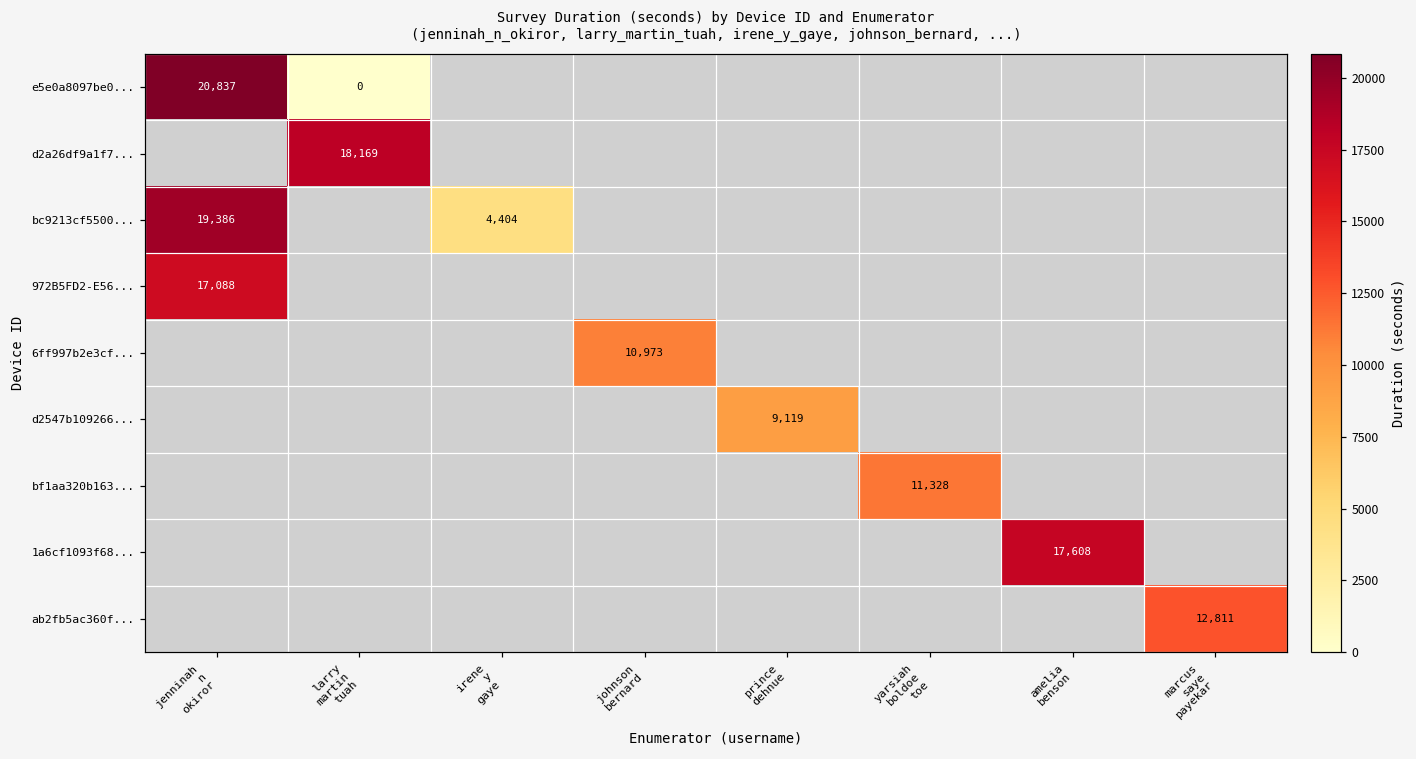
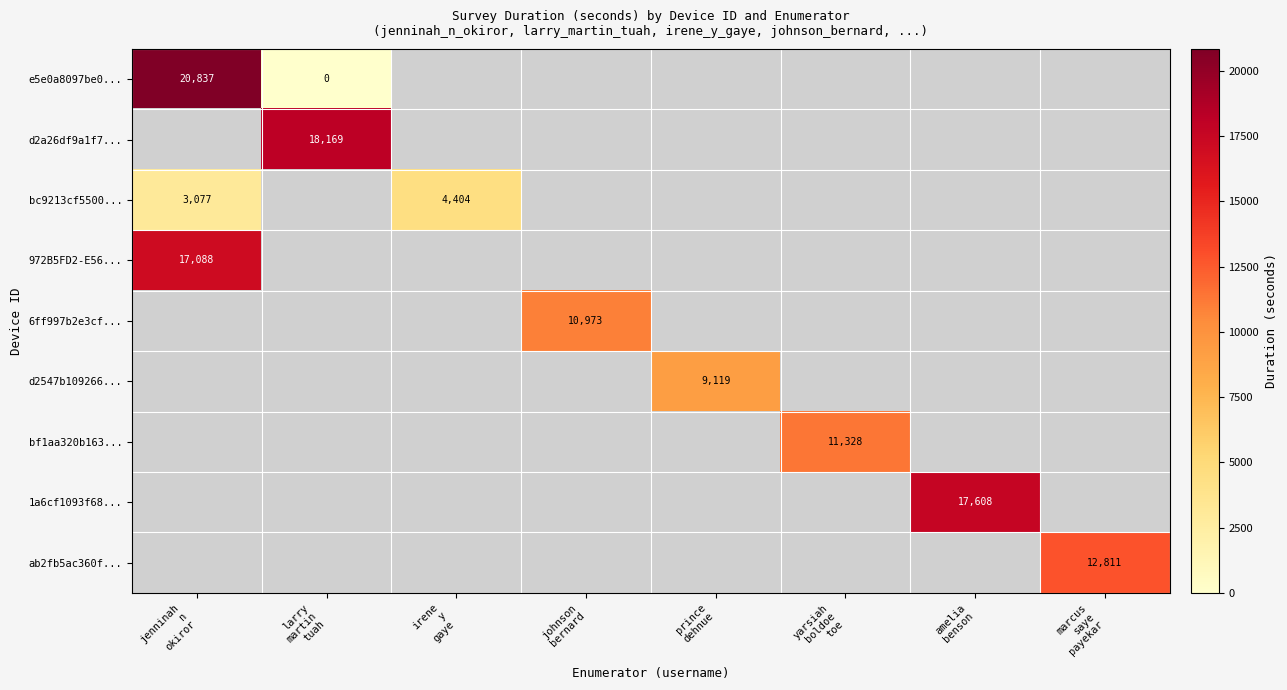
bc9213cf5500..., jenninah n okiror: 19,386 -> 3,077
